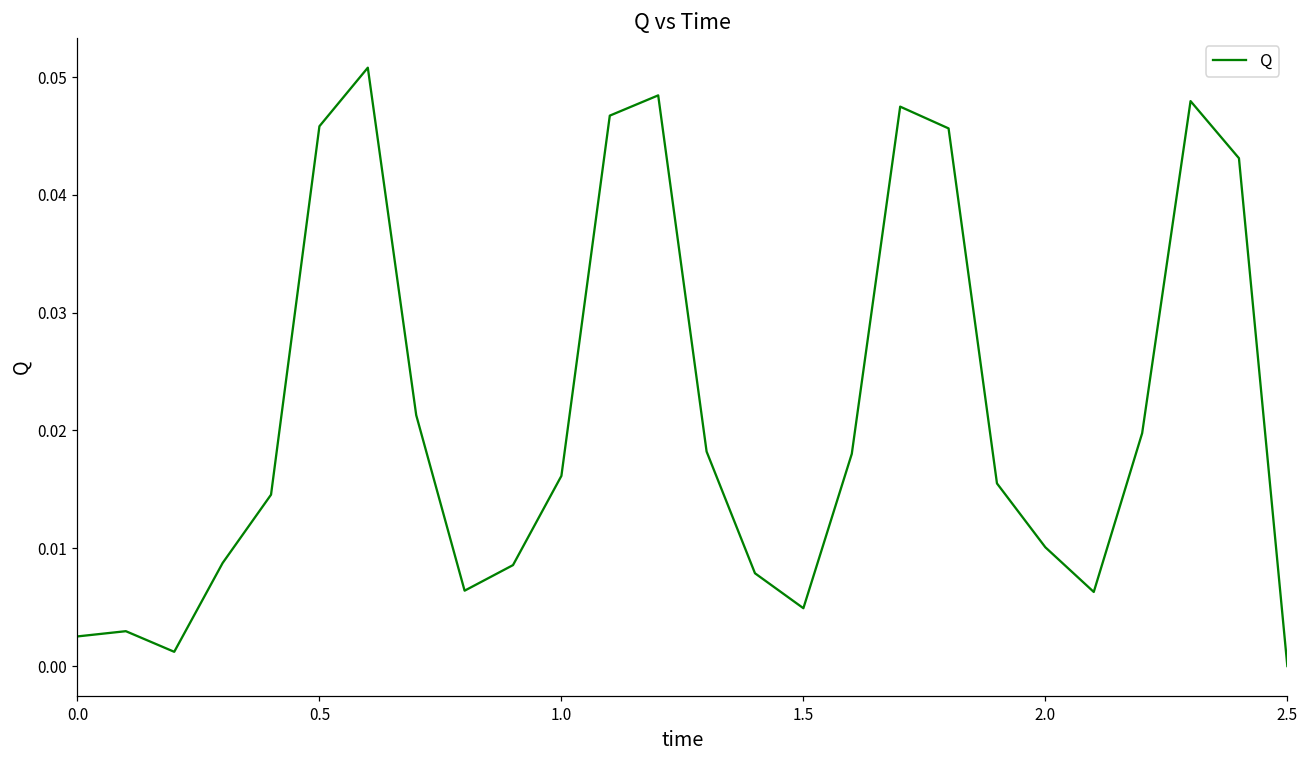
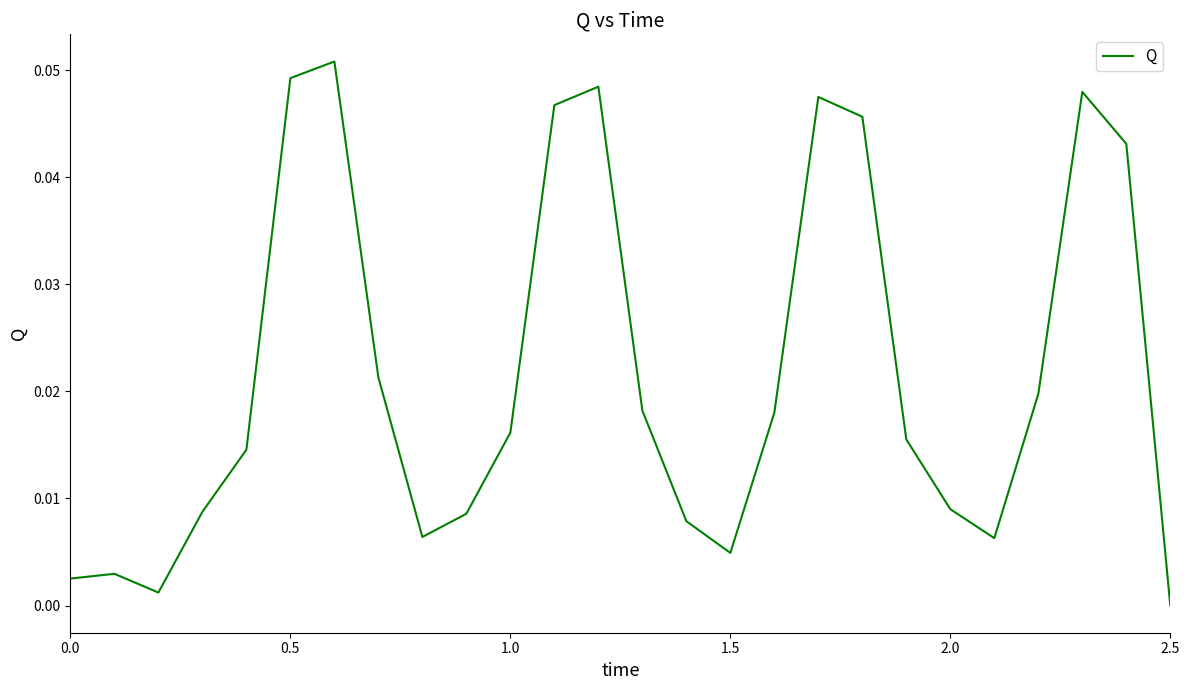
0.5: 0.0458 -> 0.0492
2.0: 0.0101 -> 0.0090
